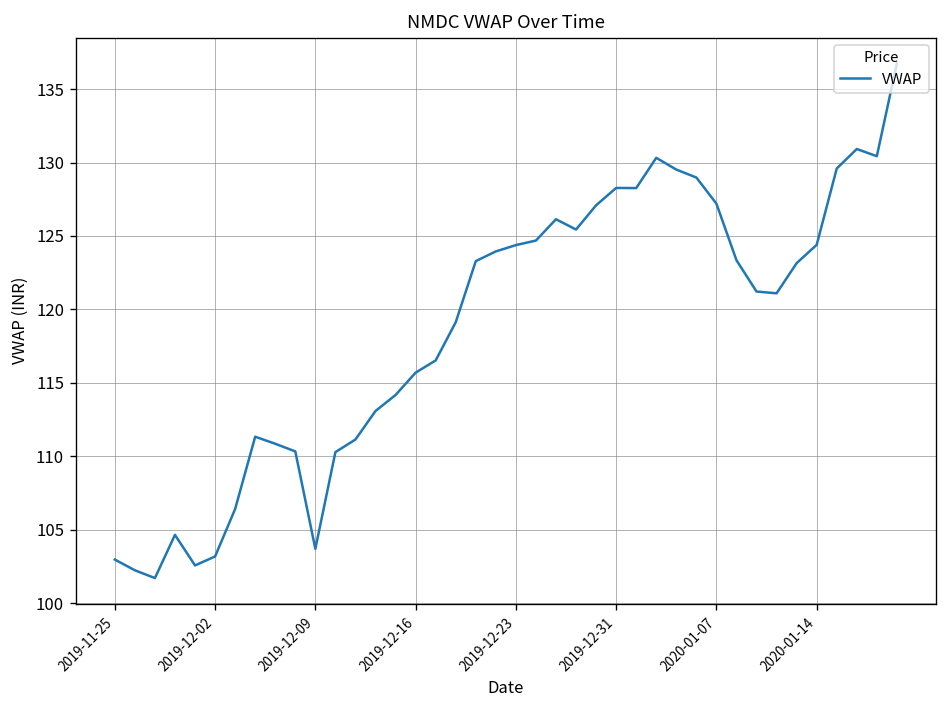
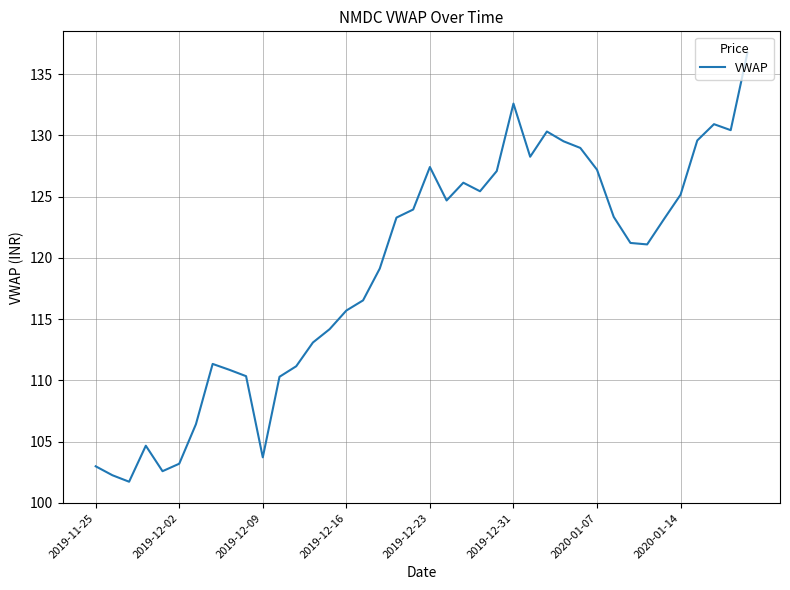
2019-12-23: 124.4 -> 127.4
2019-12-31: 128.3 -> 132.6
2020-01-14: 124.4 -> 125.2
